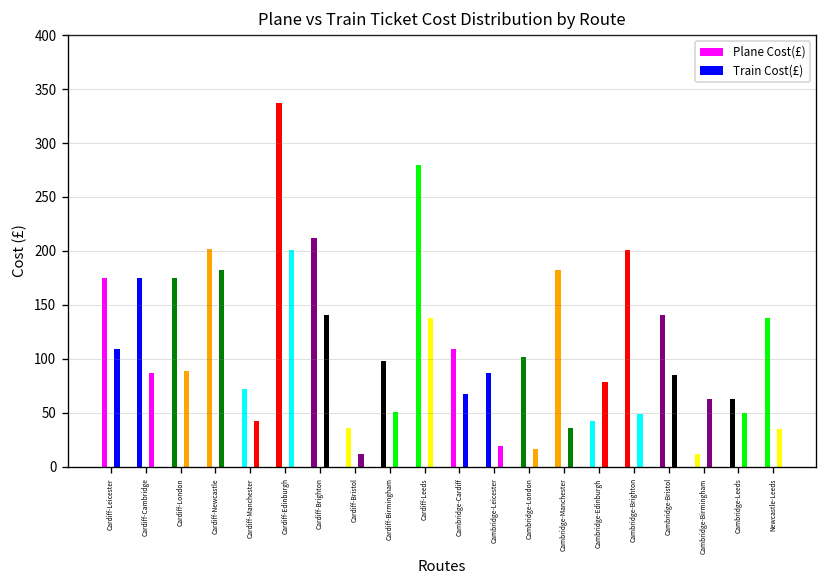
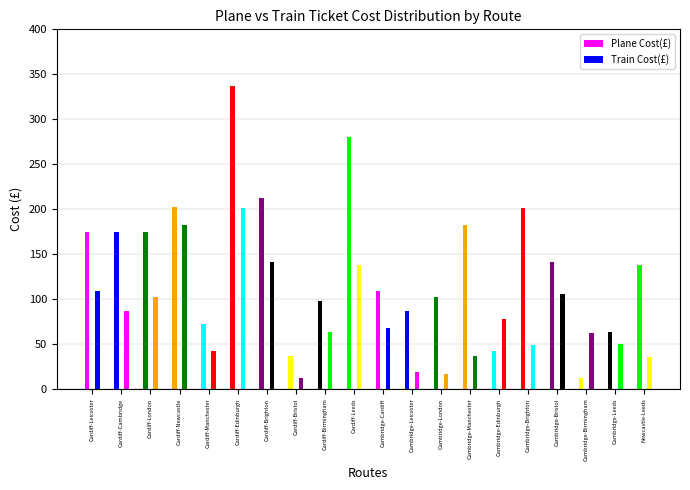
Train Cost(£), Cardiff-London: 90 -> 100
Train Cost(£), Cardiff-Birmingham: 50 -> 60
Train Cost(£), Cambridge-Bristol: 90 -> 110
